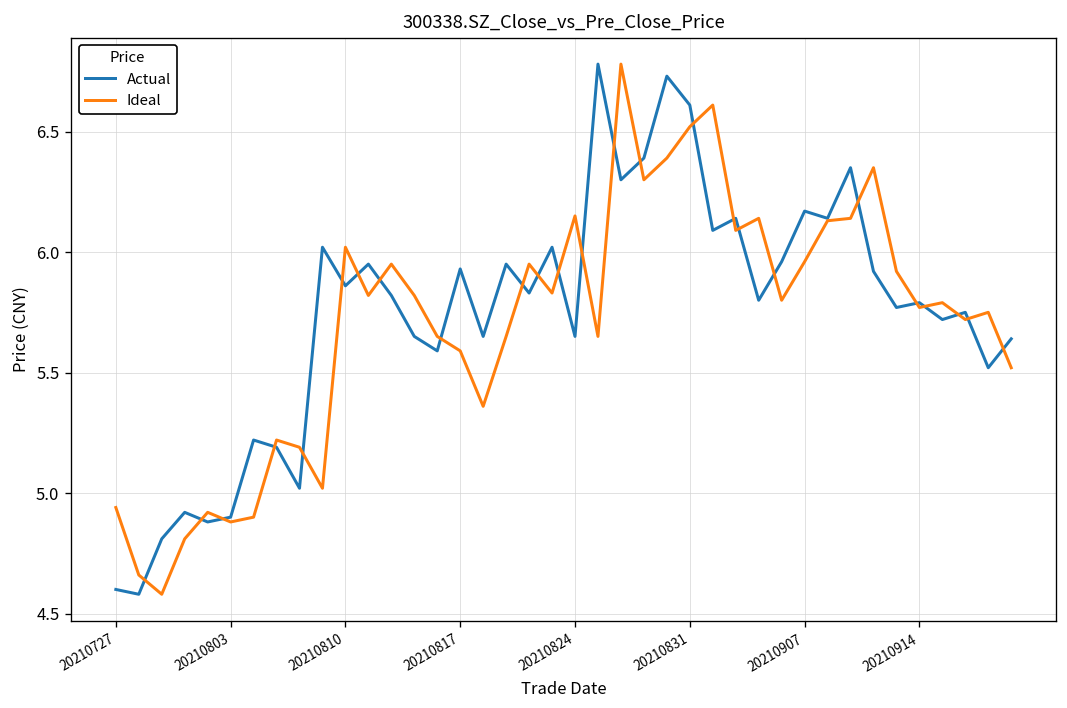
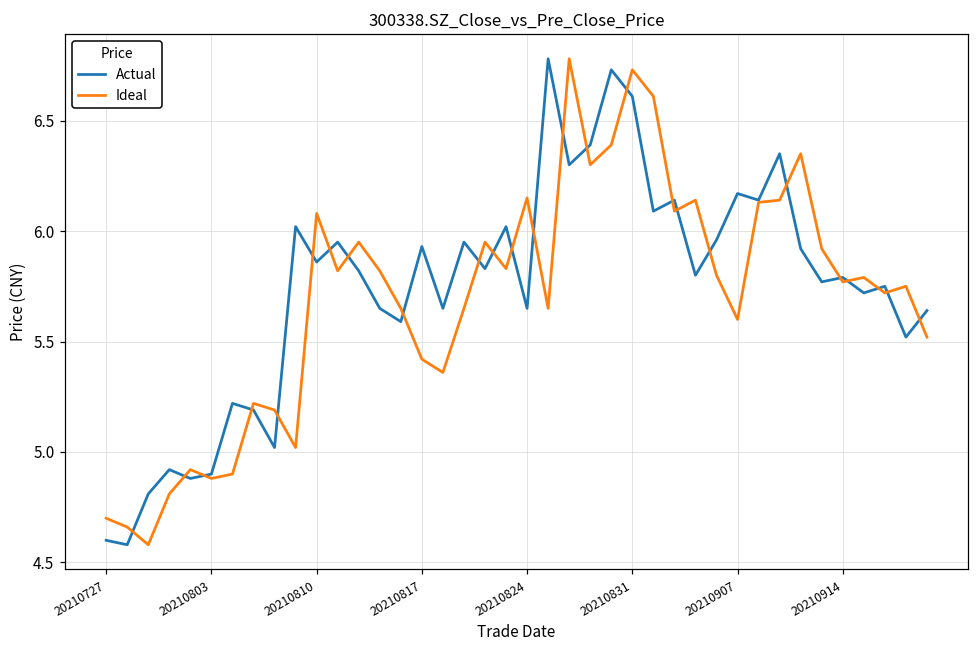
Ideal, 20210727: 4.94 -> 4.70
Ideal, 20210810: 6.02 -> 6.08
Ideal, 20210817: 5.59 -> 5.42
Ideal, 20210831: 6.52 -> 6.73
Ideal, 20210907: 5.96 -> 5.60
